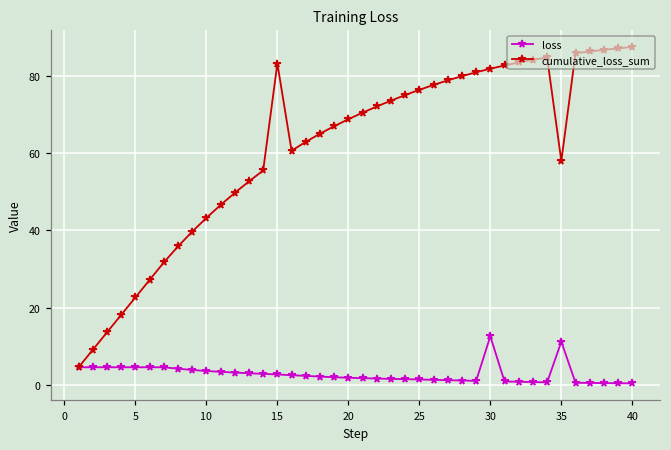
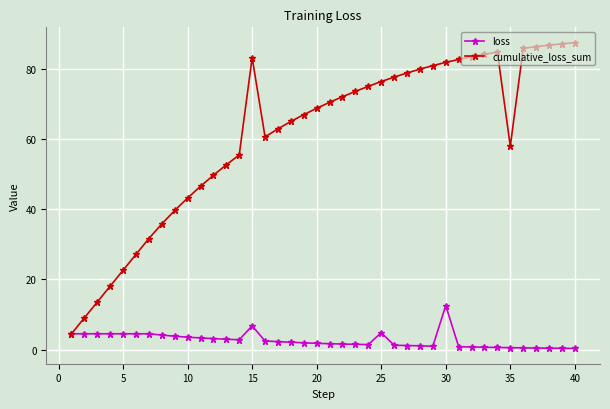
loss, 15: 3 -> 7
loss, 25: 1 -> 5
loss, 35: 11 -> 1
